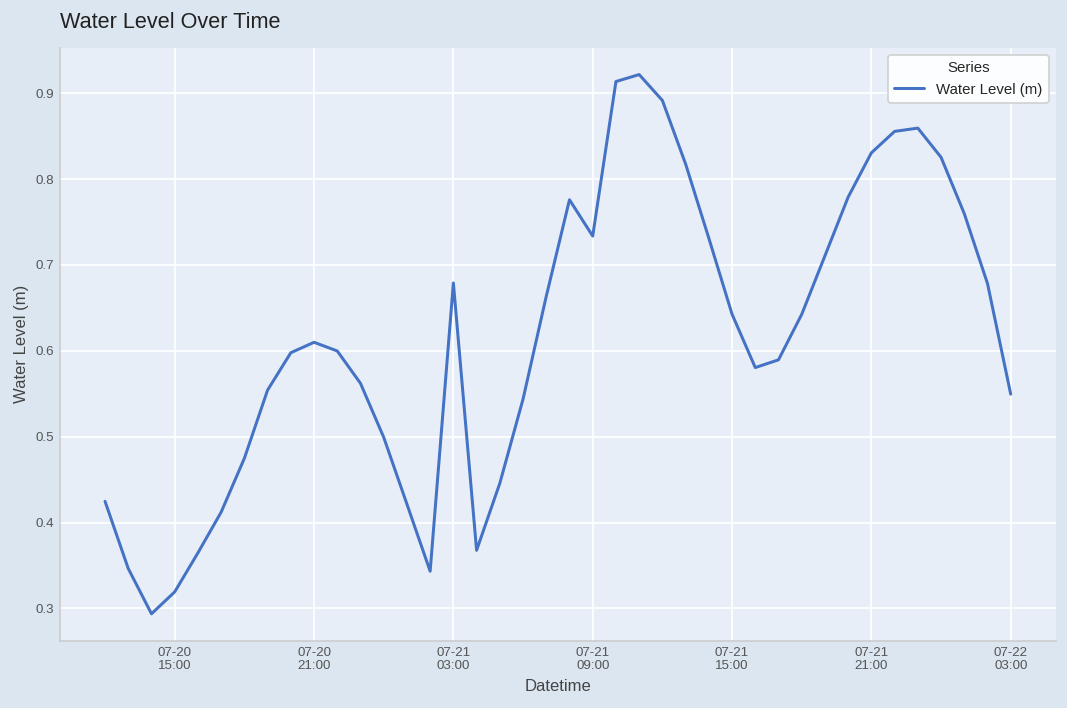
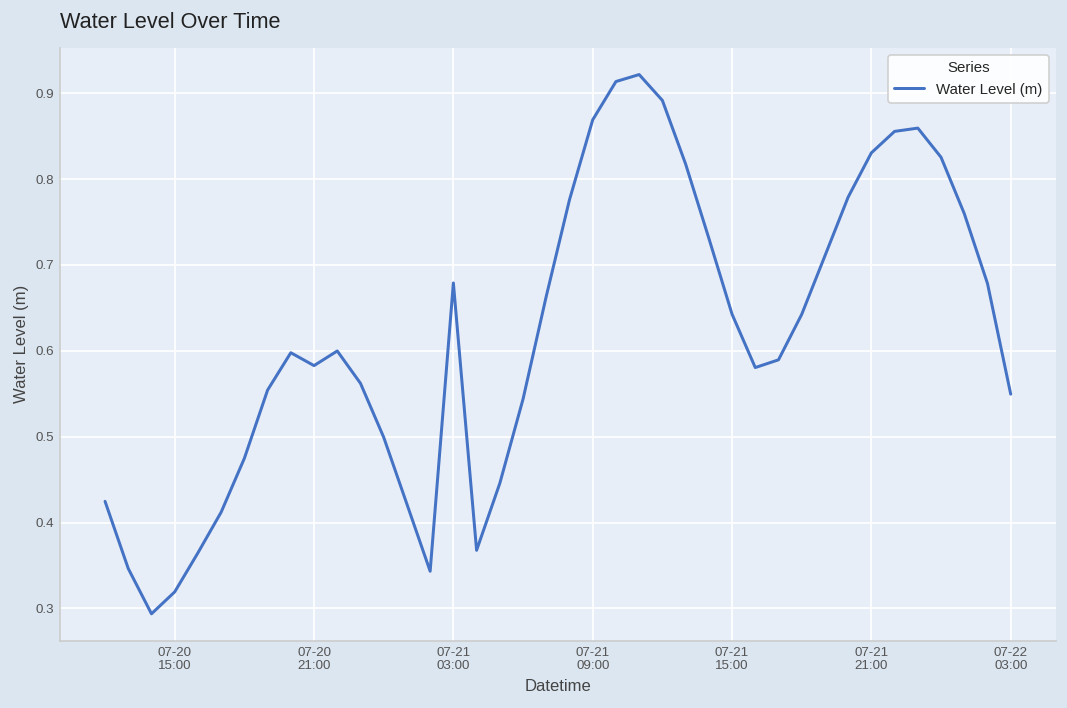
07-20 21:00: 0.61 -> 0.58
07-21 09:00: 0.73 -> 0.87
